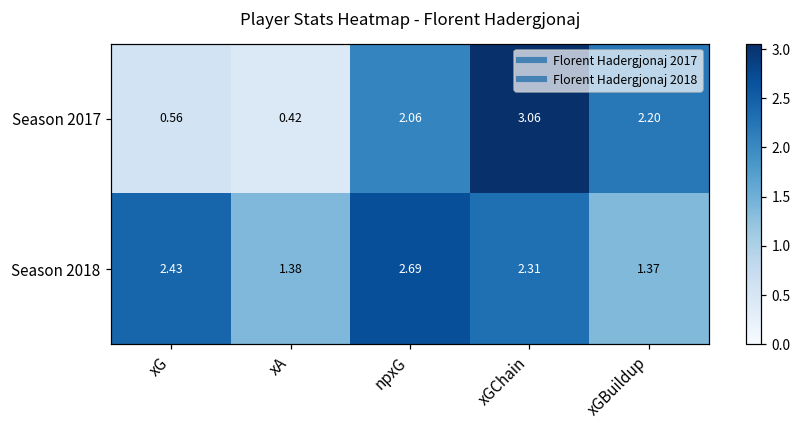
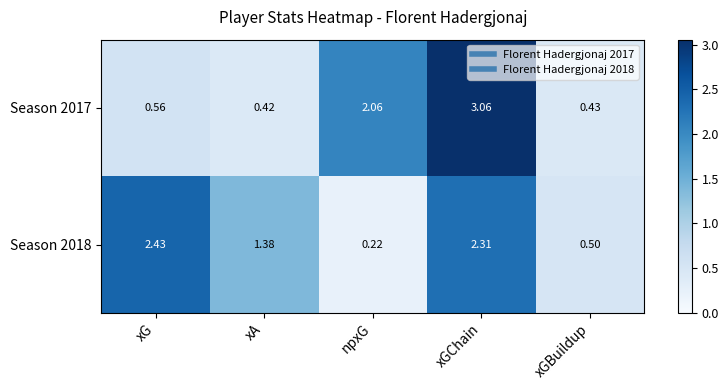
Season 2017, xGBuildup: 2.20 -> 0.43
Season 2018, npxG: 2.69 -> 0.22
Season 2018, xGBuildup: 1.37 -> 0.50
